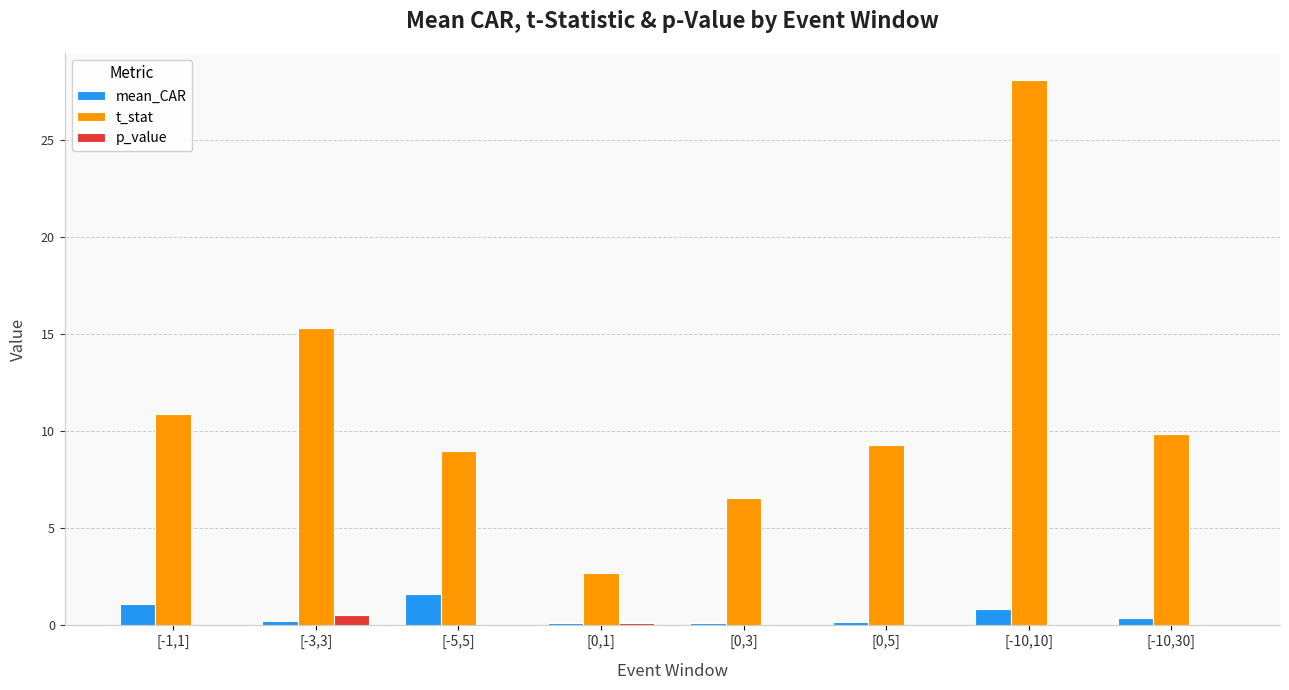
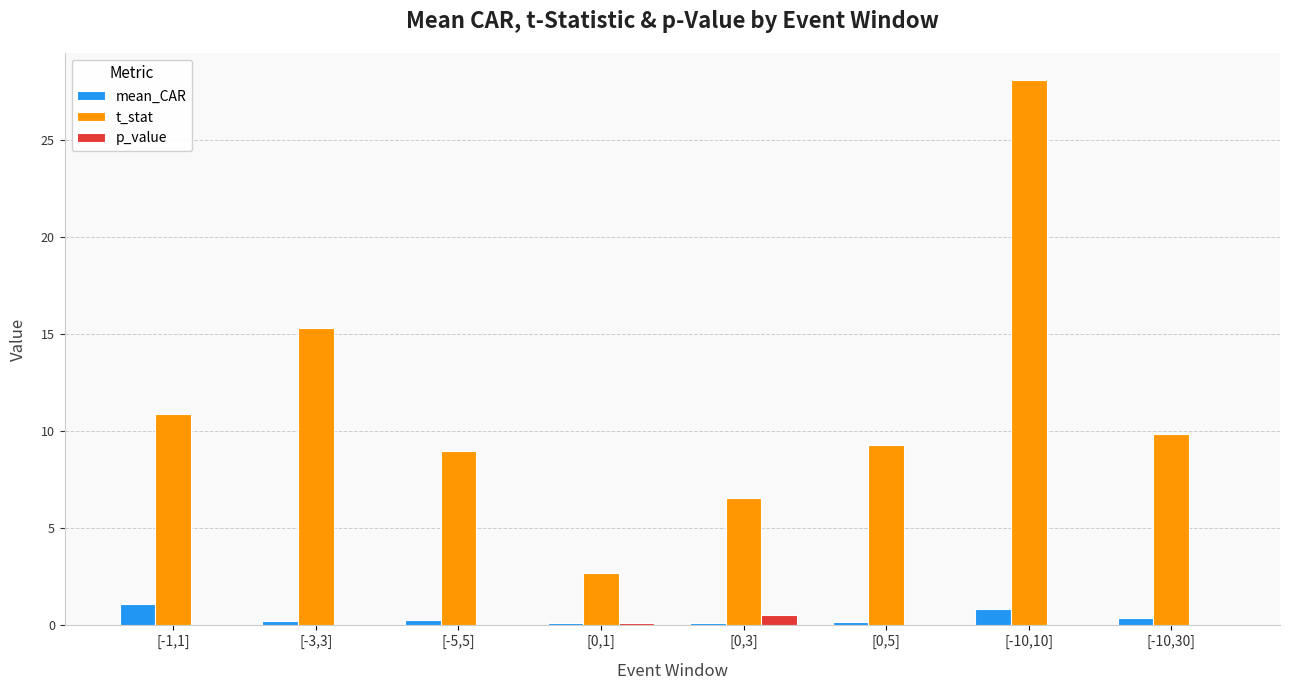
p_value, [-3,3]: 0.5 -> 0.0
mean_CAR, [-5,5]: 1.6 -> 0.3
p_value, [0,3]: 0.0 -> 0.5
